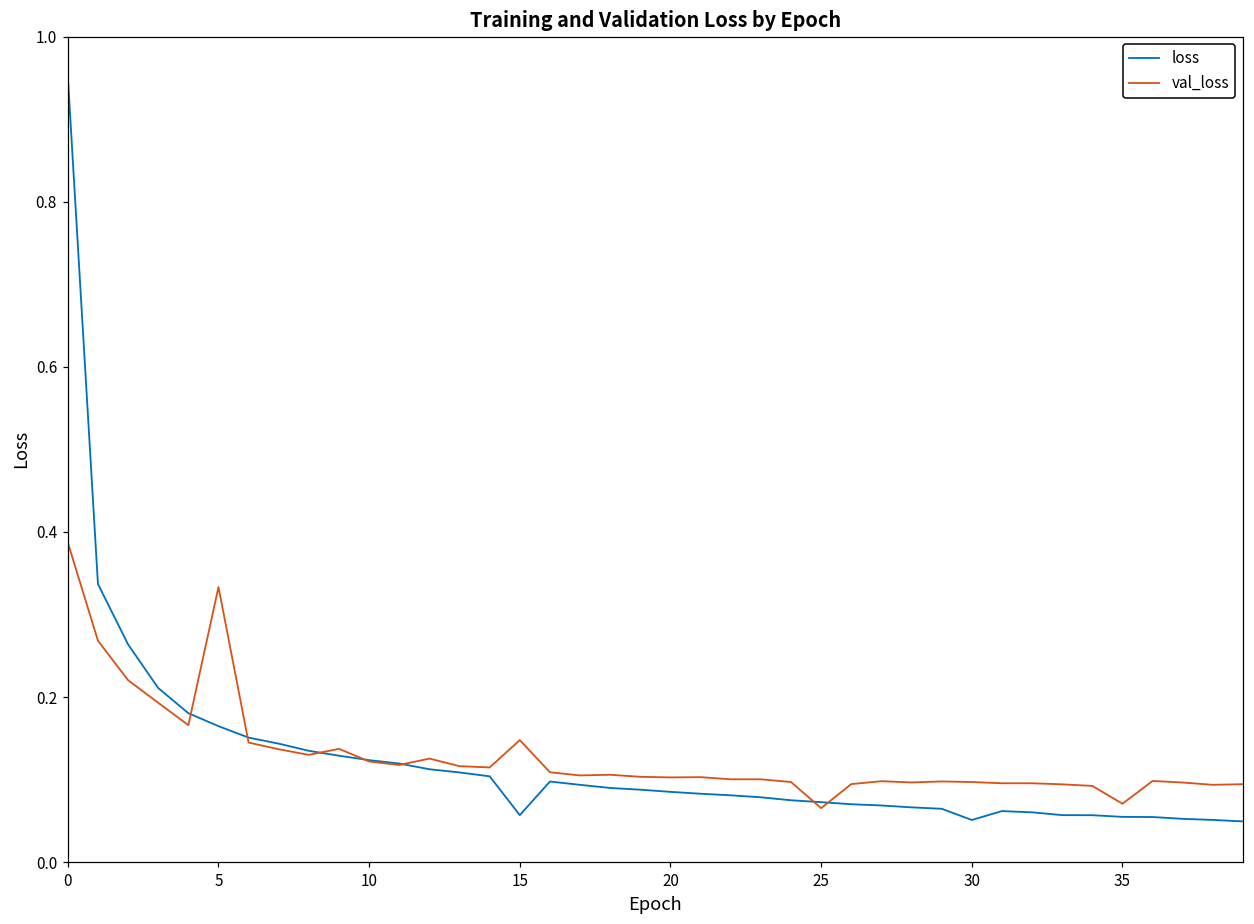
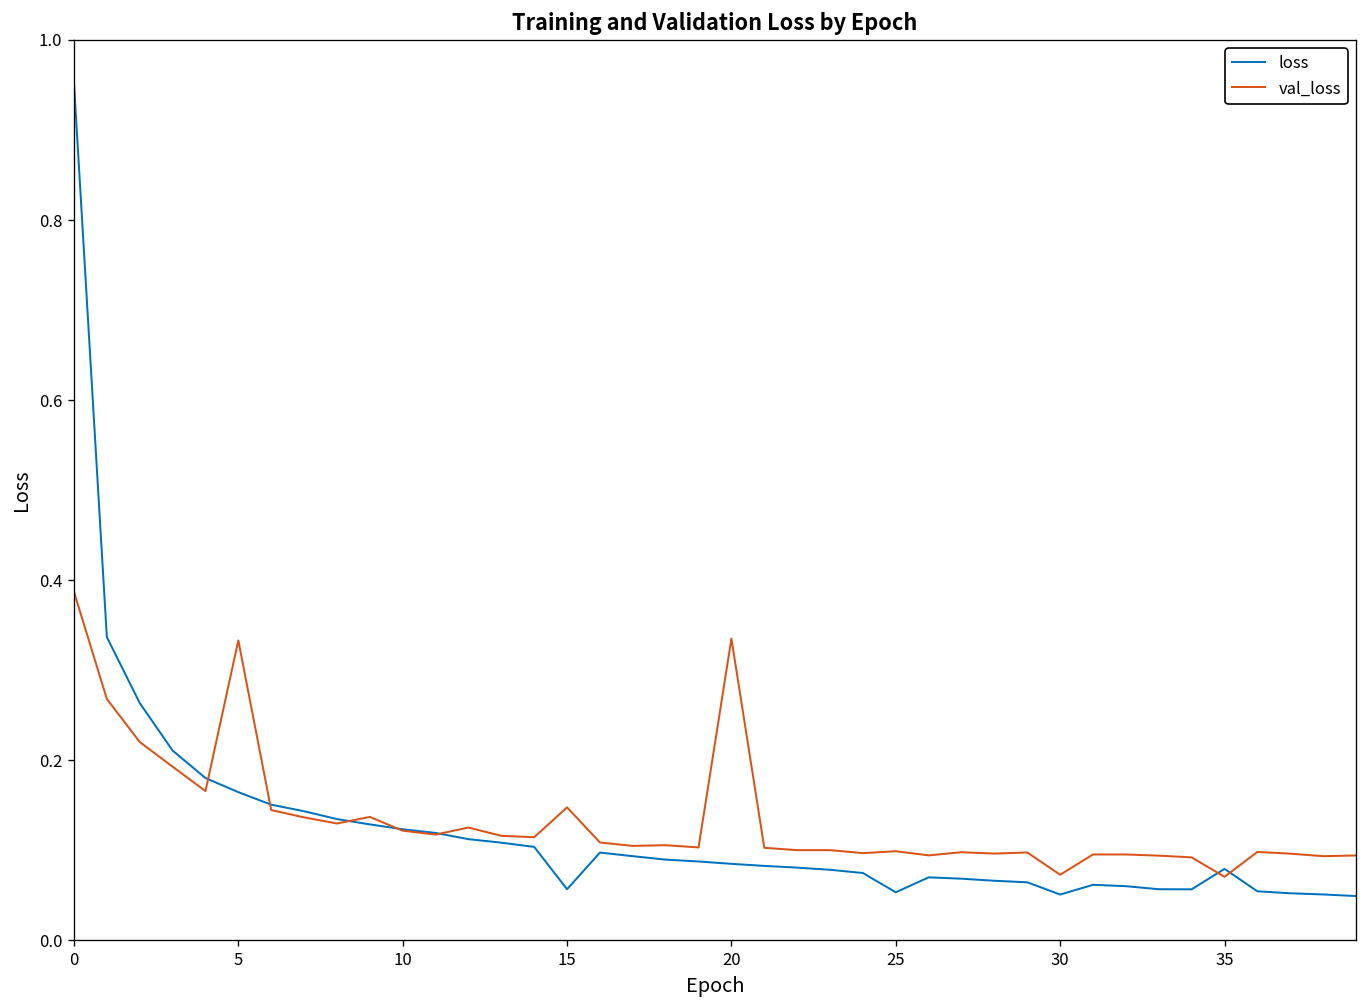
val_loss, 20: 0.10 -> 0.34
loss, 25: 0.07 -> 0.05
val_loss, 25: 0.07 -> 0.10
val_loss, 30: 0.10 -> 0.07
loss, 35: 0.05 -> 0.08
